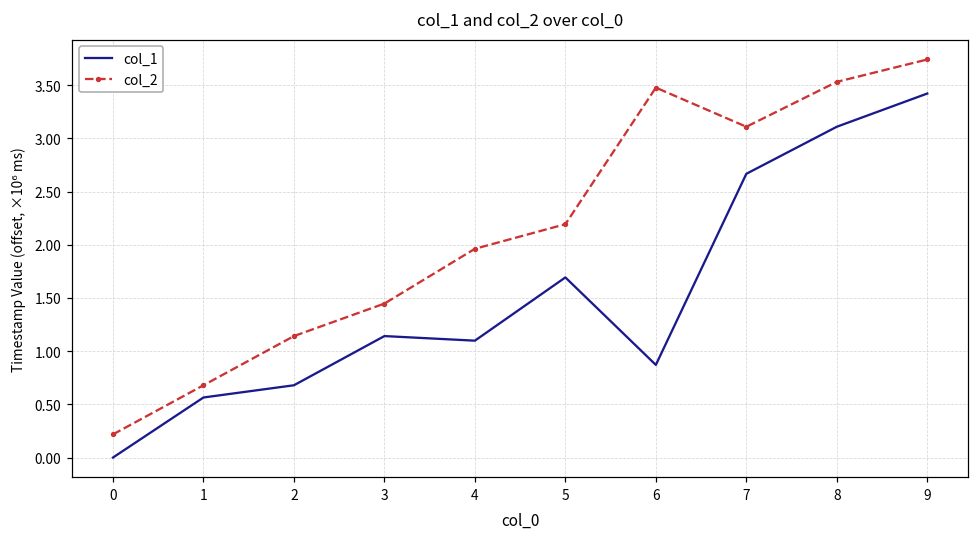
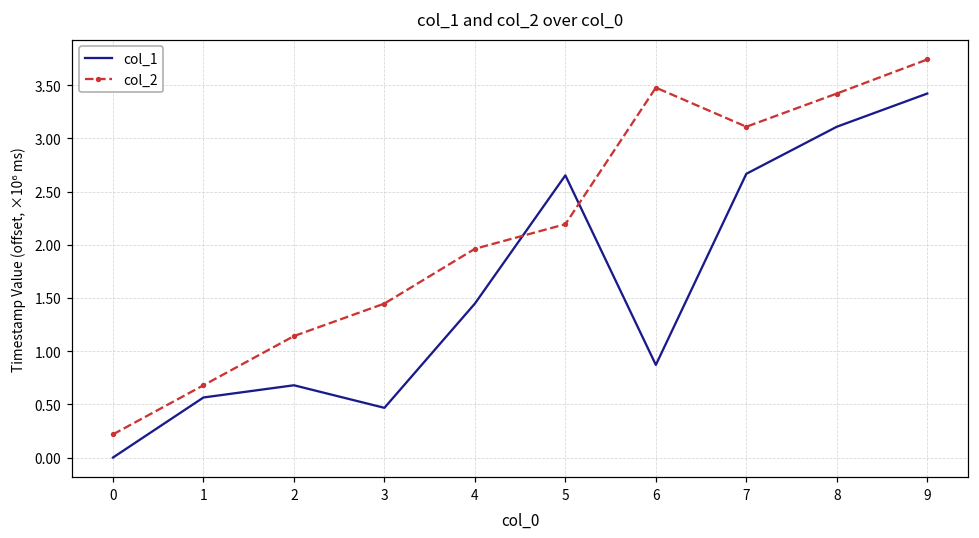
col_1, 3: 1.1 -> 0.5
col_1, 4: 1.1 -> 1.4
col_1, 5: 1.7 -> 2.7
col_2, 8: 3.5 -> 3.4
